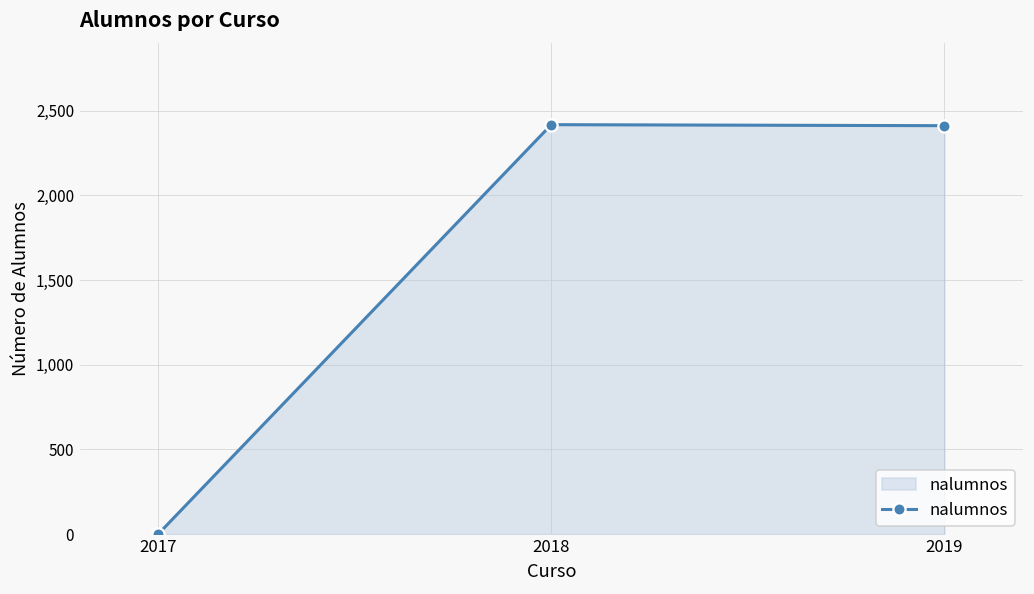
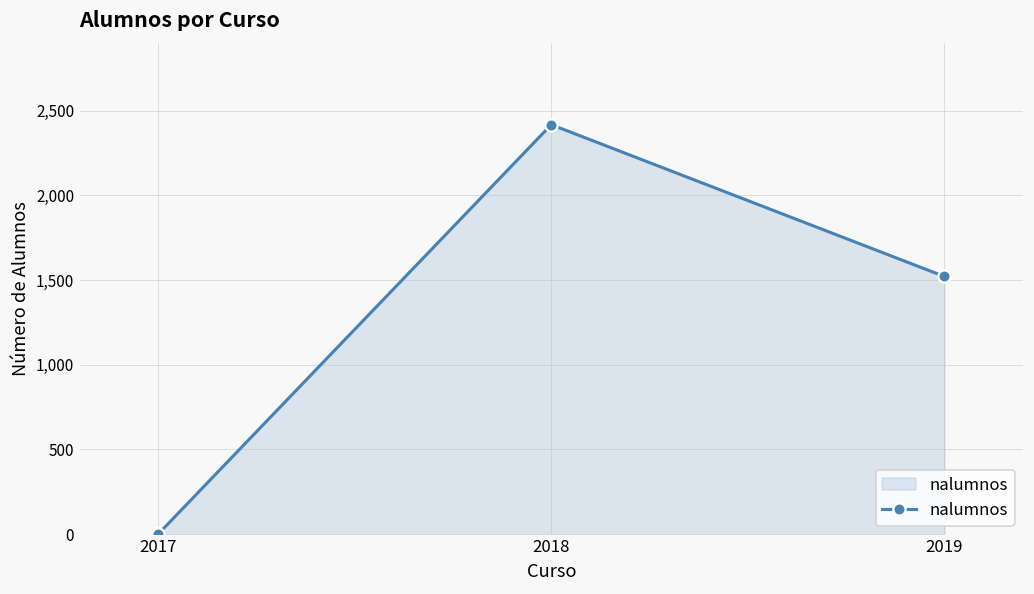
2019: 2,410 -> 1,520
